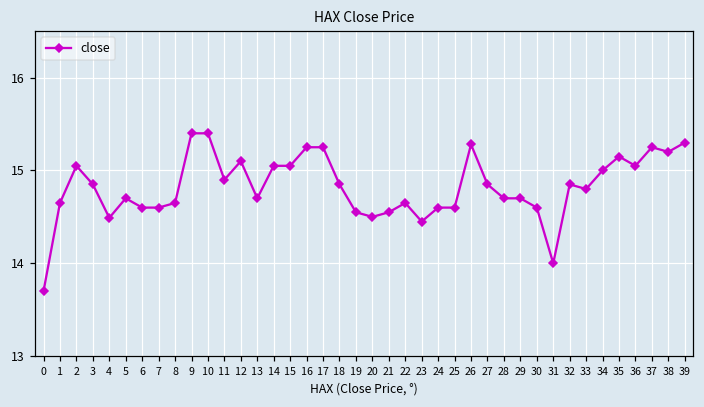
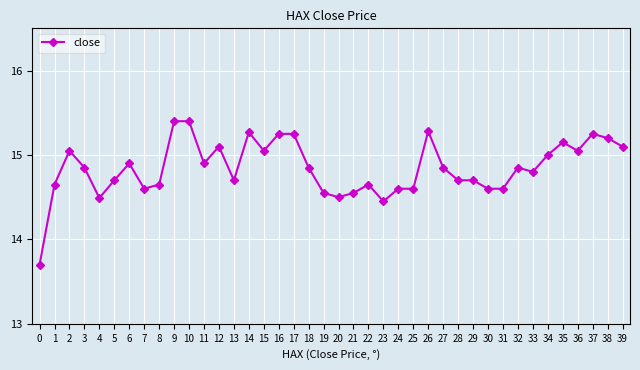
6: 14.6 -> 14.9
14: 15.1 -> 15.3
31: 14.0 -> 14.6
39: 15.3 -> 15.1
